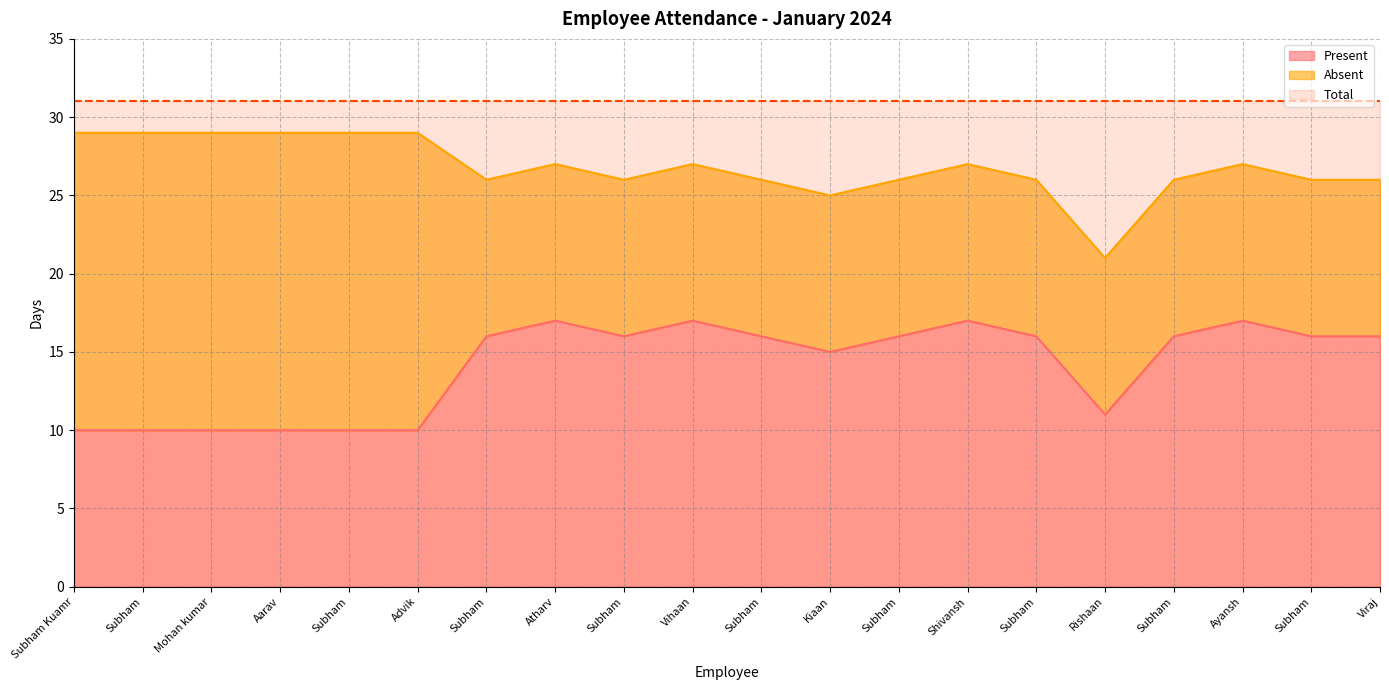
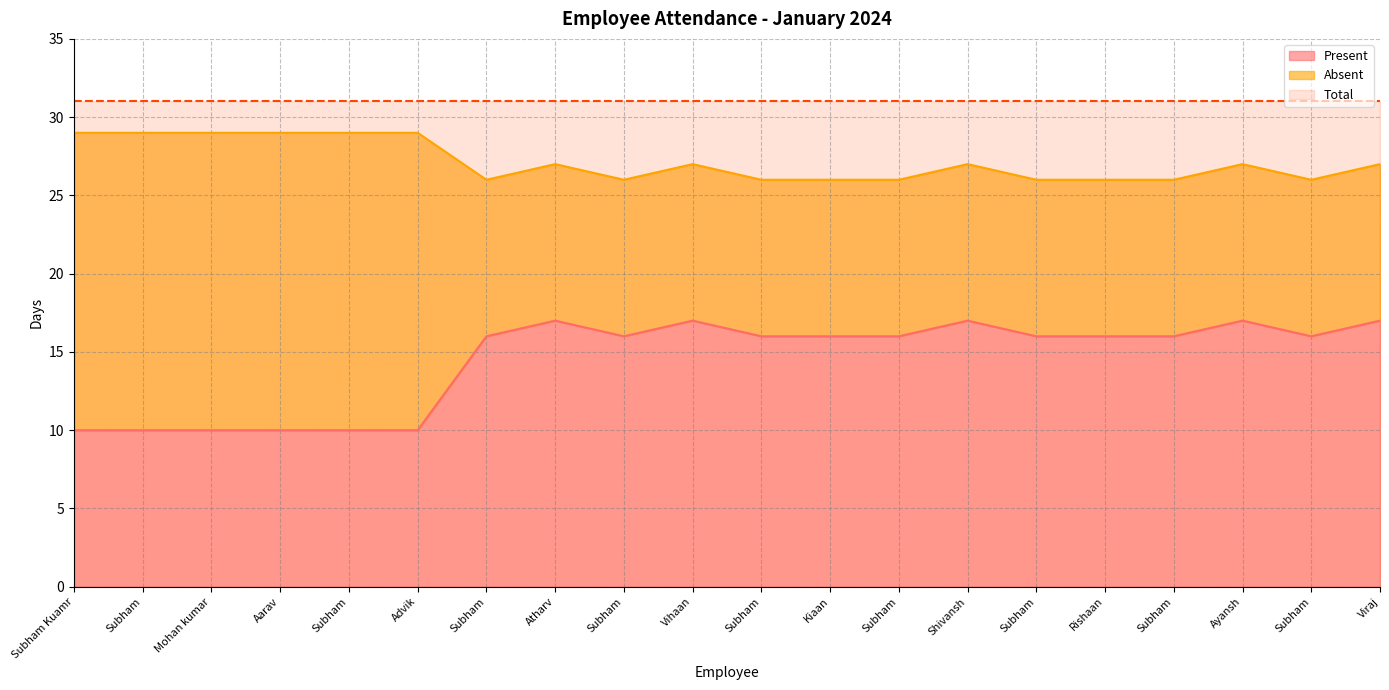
Present, Kiaan: 15 -> 16
Present, Rishaan: 11 -> 16
Present, Viraj: 16 -> 17
